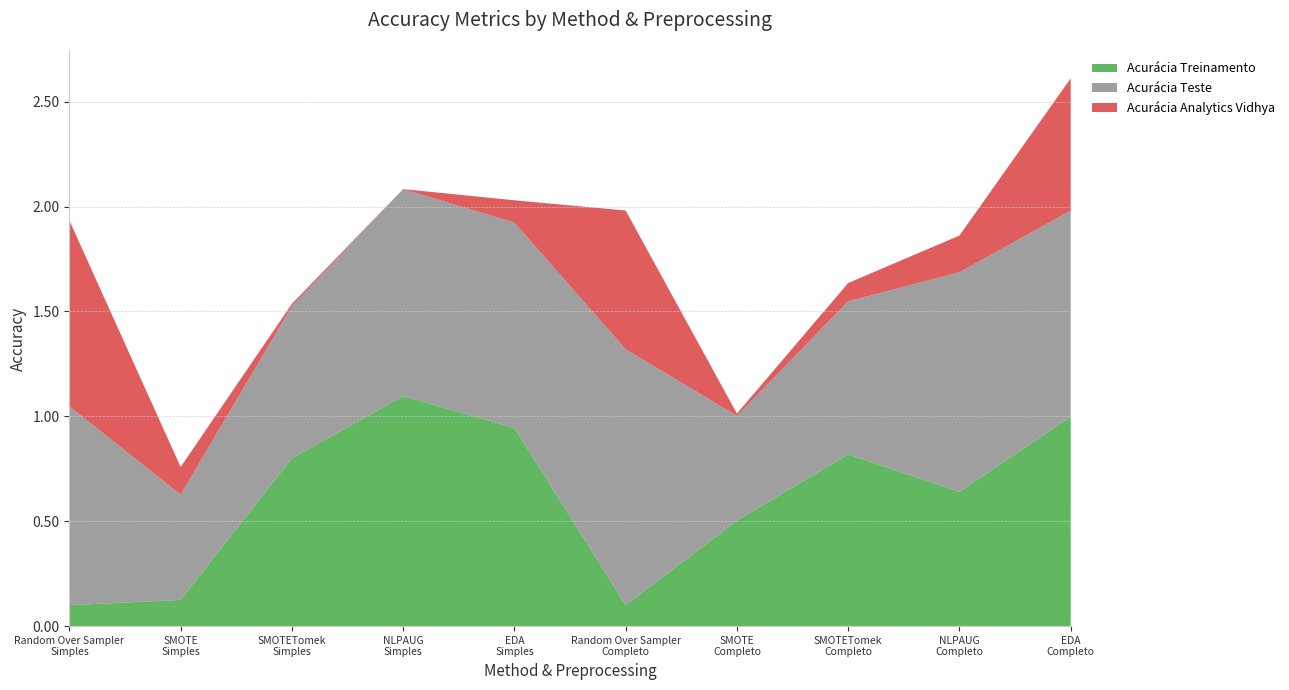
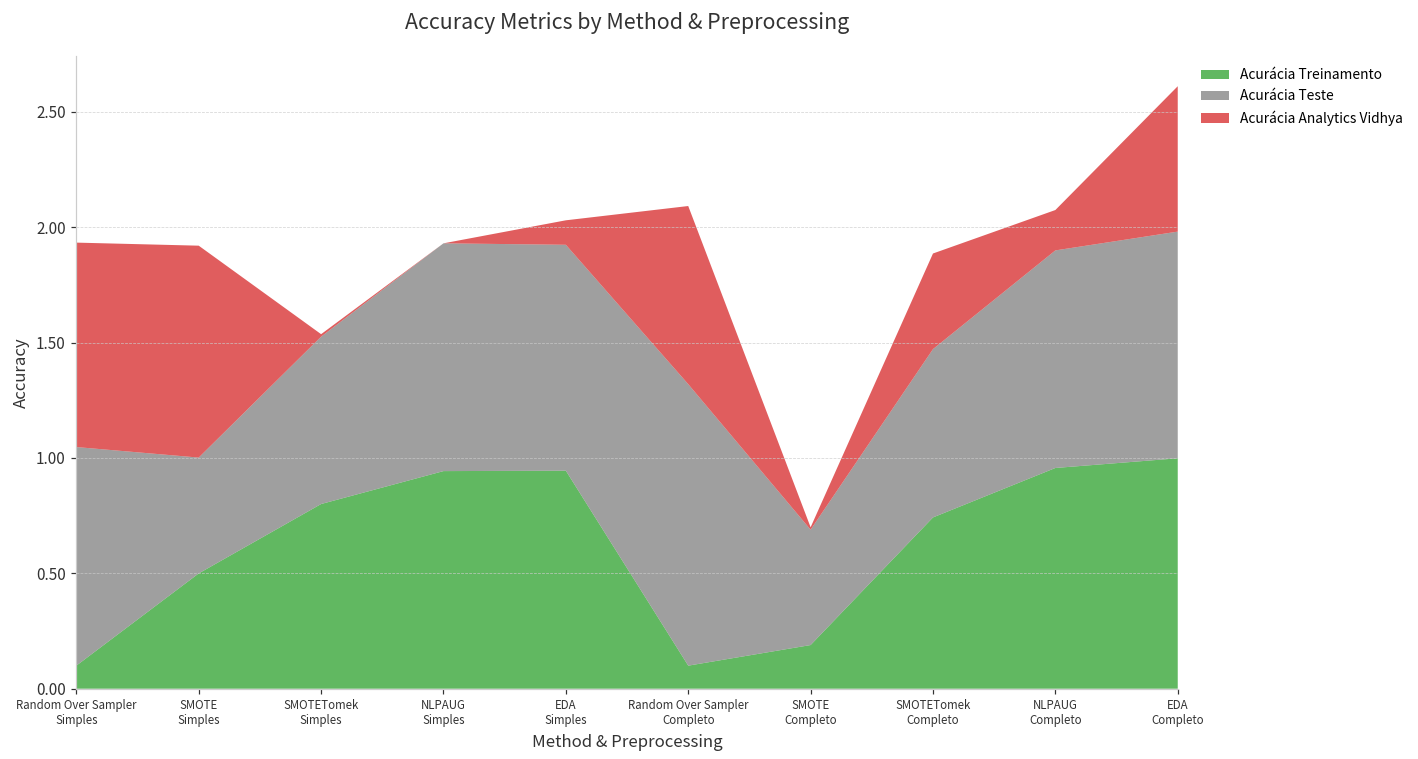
Acurácia Treinamento, SMOTE Simples: 0.13 -> 0.50
Acurácia Analytics Vidhya, SMOTE Simples: 0.13 -> 0.92
Acurácia Treinamento, NLPAUG Simples: 1.10 -> 0.94
Acurácia Analytics Vidhya, Random Over Sampler Completo: 0.66 -> 0.77
Acurácia Treinamento, SMOTE Completo: 0.50 -> 0.19
Acurácia Treinamento, SMOTETomek Completo: 0.82 -> 0.74
Acurácia Analytics Vidhya, SMOTETomek Completo: 0.09 -> 0.41
Acurácia Treinamento, NLPAUG Completo: 0.64 -> 0.96
Acurácia Teste, NLPAUG Completo: 1.05 -> 0.94
